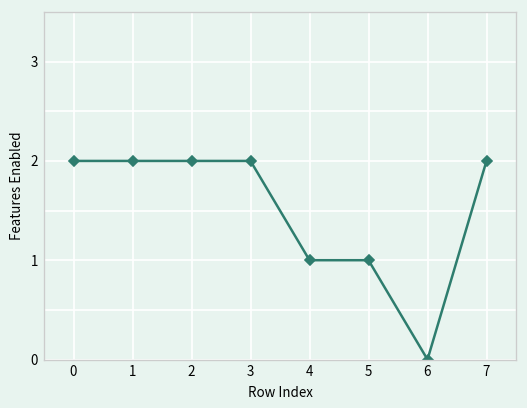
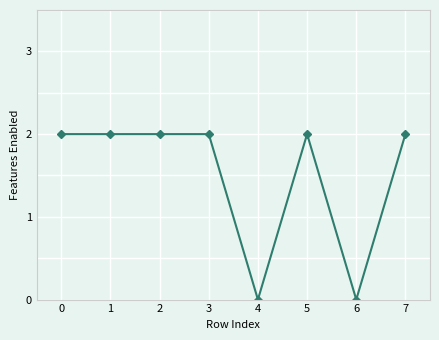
4: 1 -> 0
5: 1 -> 2
